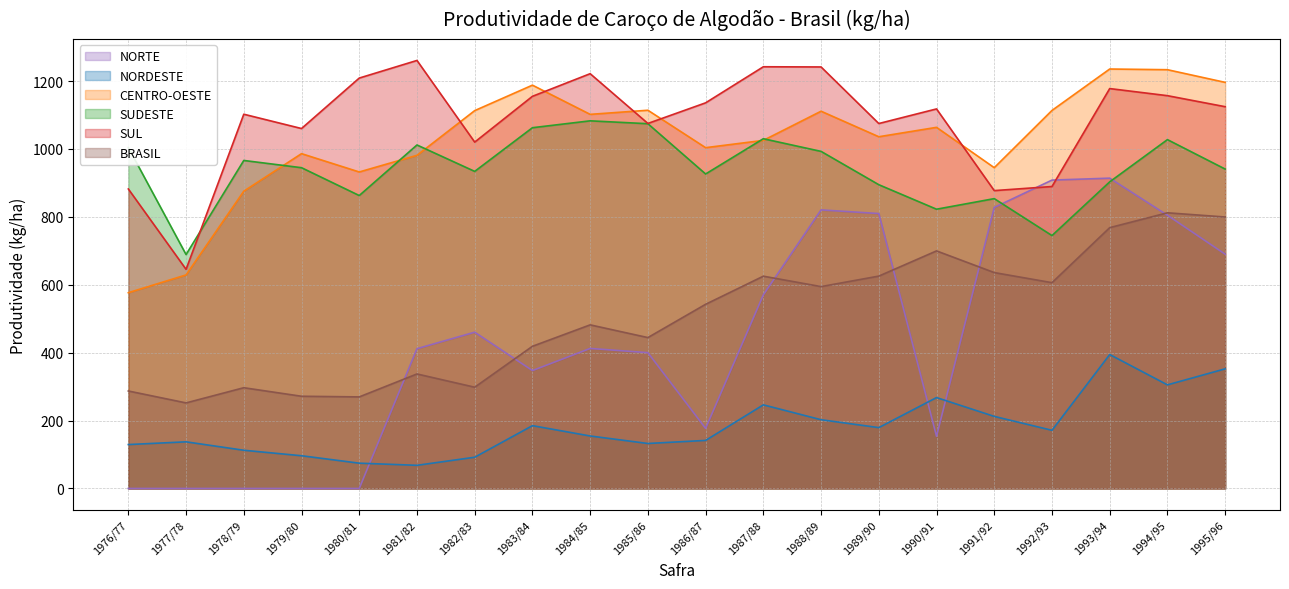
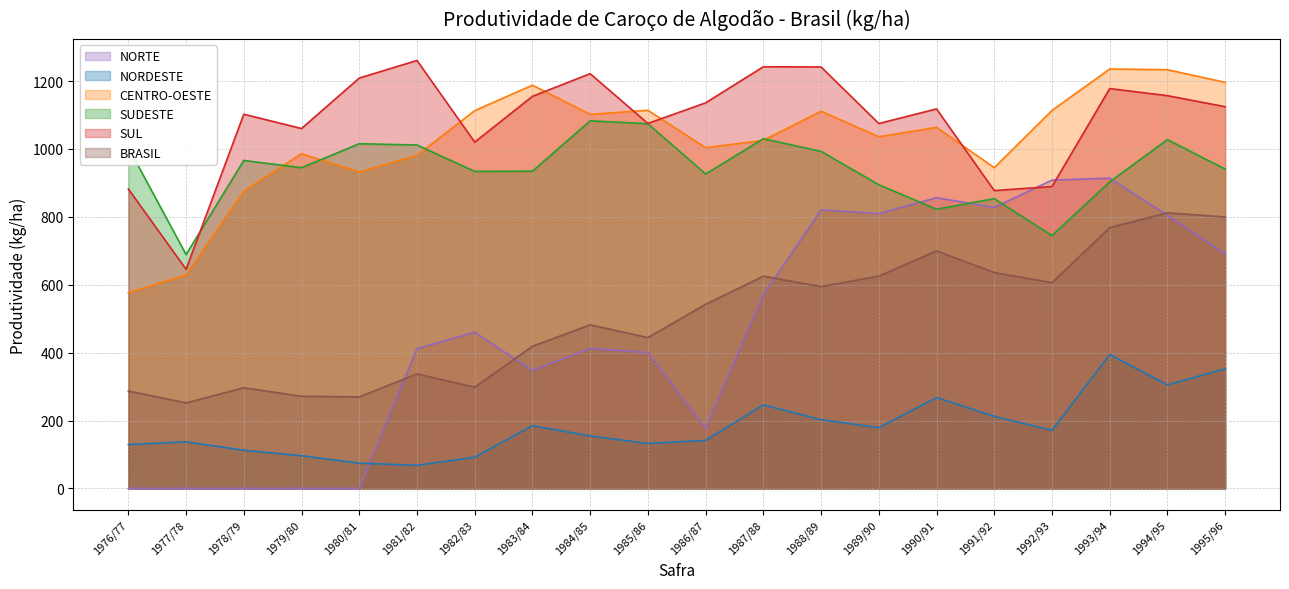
SUDESTE, 1980/81: 860 -> 1020
SUDESTE, 1983/84: 1060 -> 930
NORTE, 1990/91: 150 -> 860
